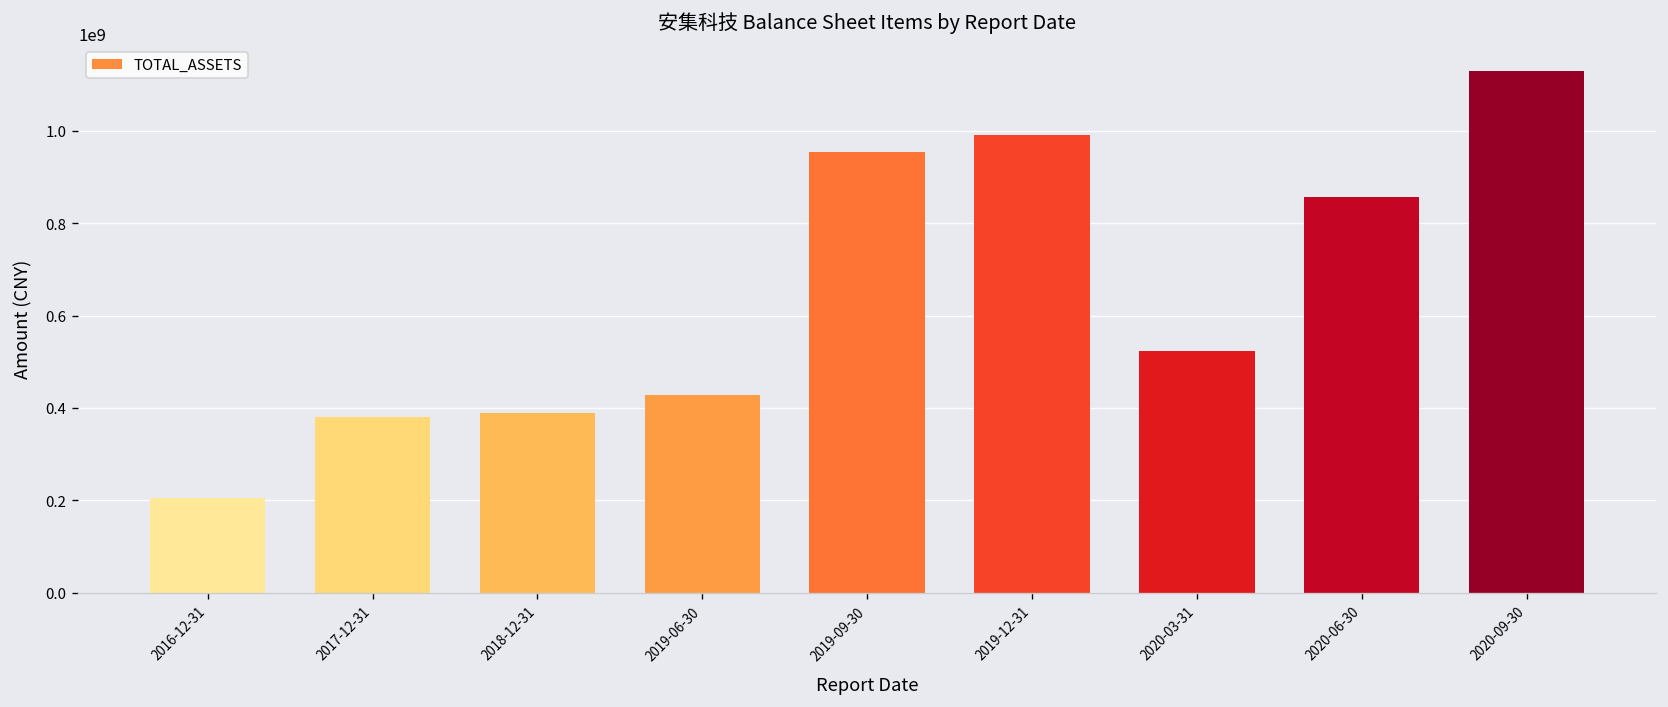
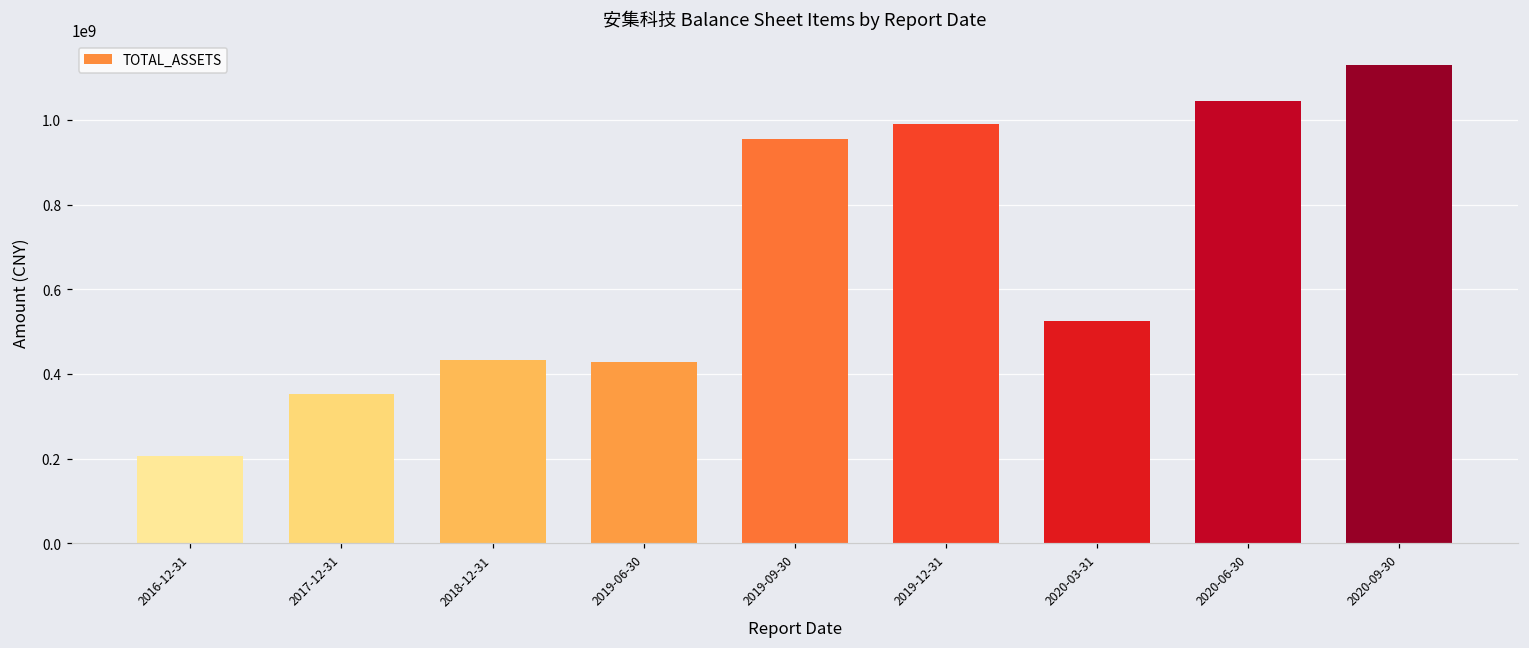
2017-12-31: 380000000 -> 350000000
2018-12-31: 390000000 -> 430000000
2020-06-30: 860000000 -> 1040000000
